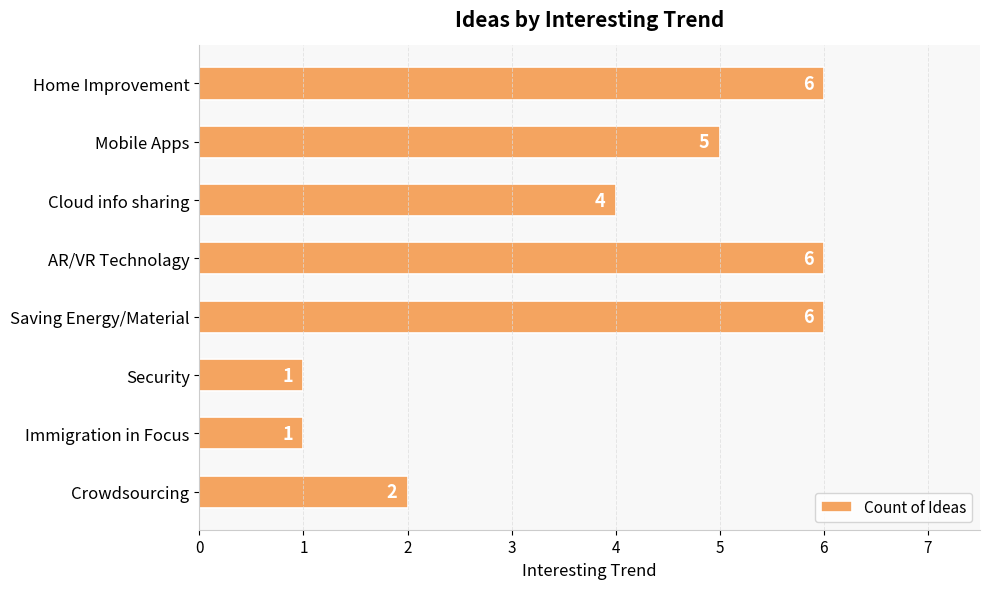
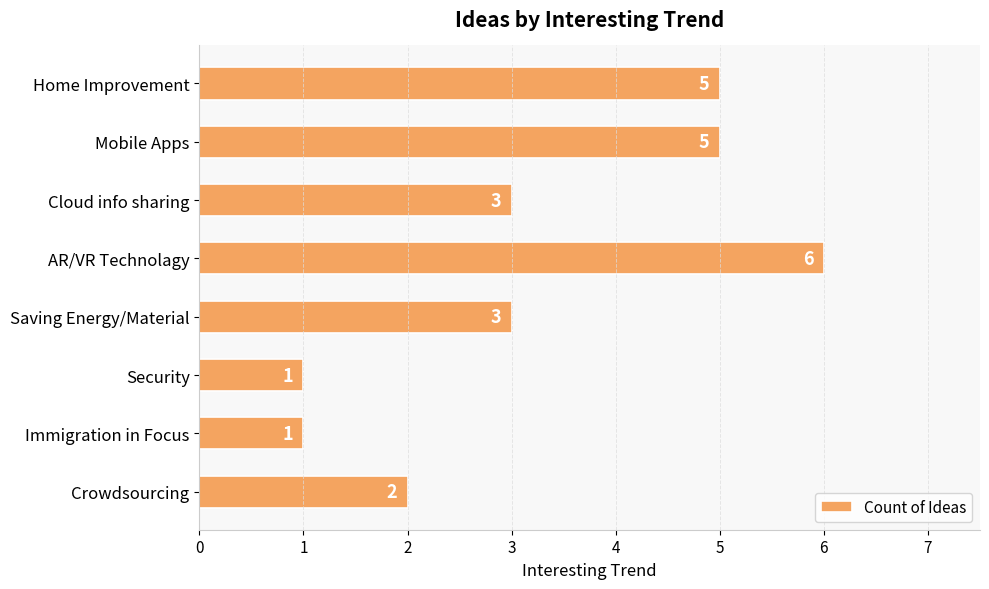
Home Improvement: 6 -> 5
Cloud info sharing: 4 -> 3
Saving Energy/Material: 6 -> 3
